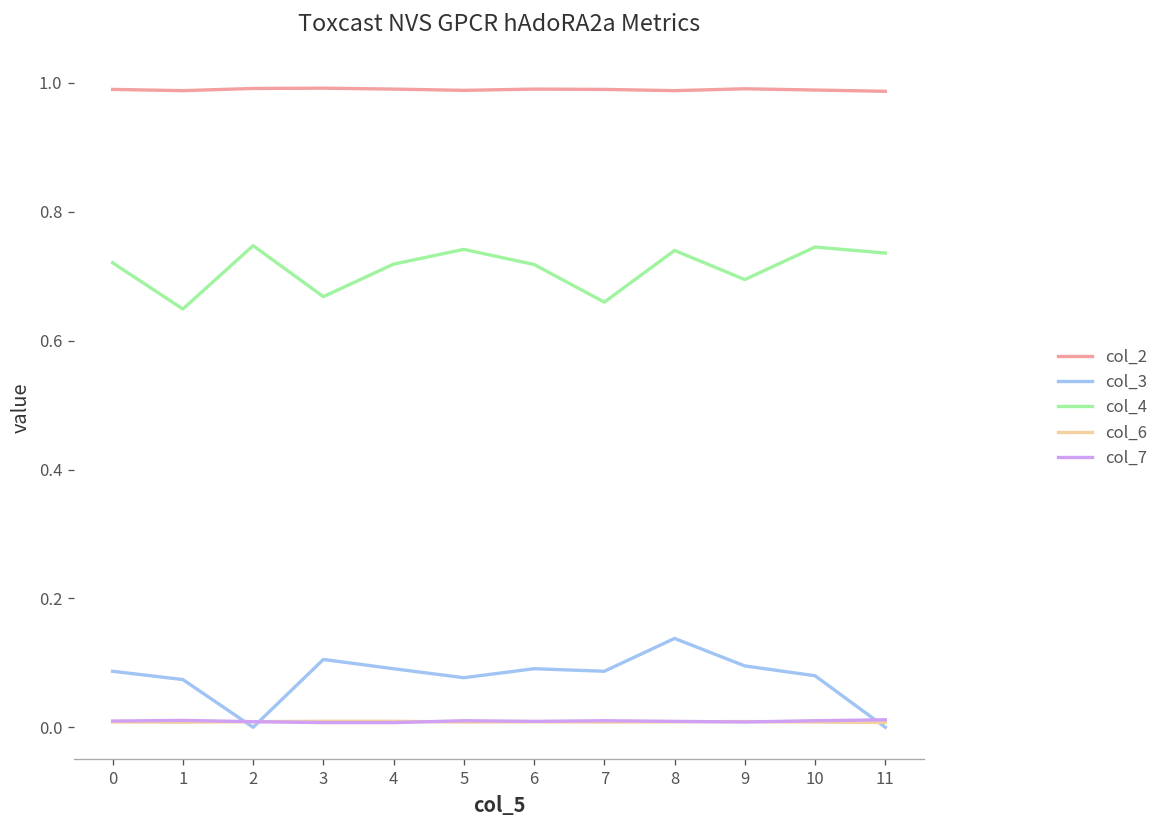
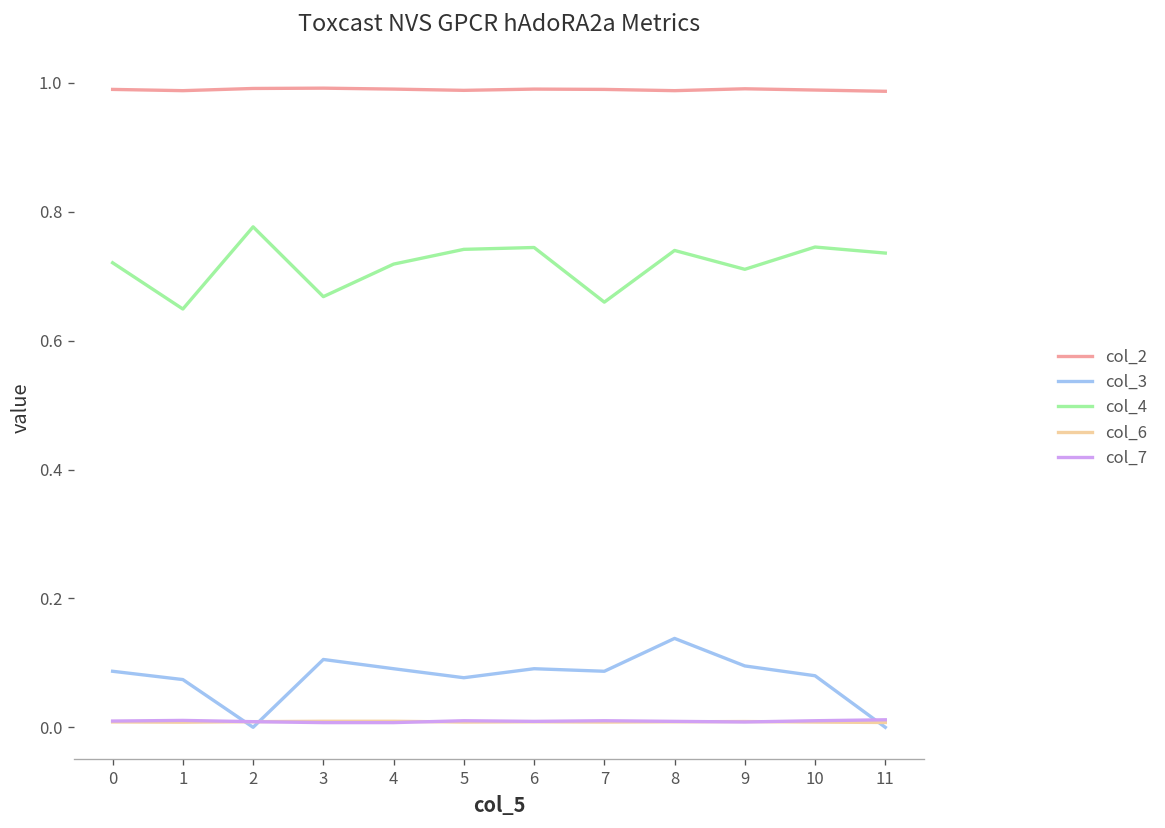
col_4, 2: 0.75 -> 0.78
col_4, 6: 0.72 -> 0.74
col_4, 9: 0.69 -> 0.71
